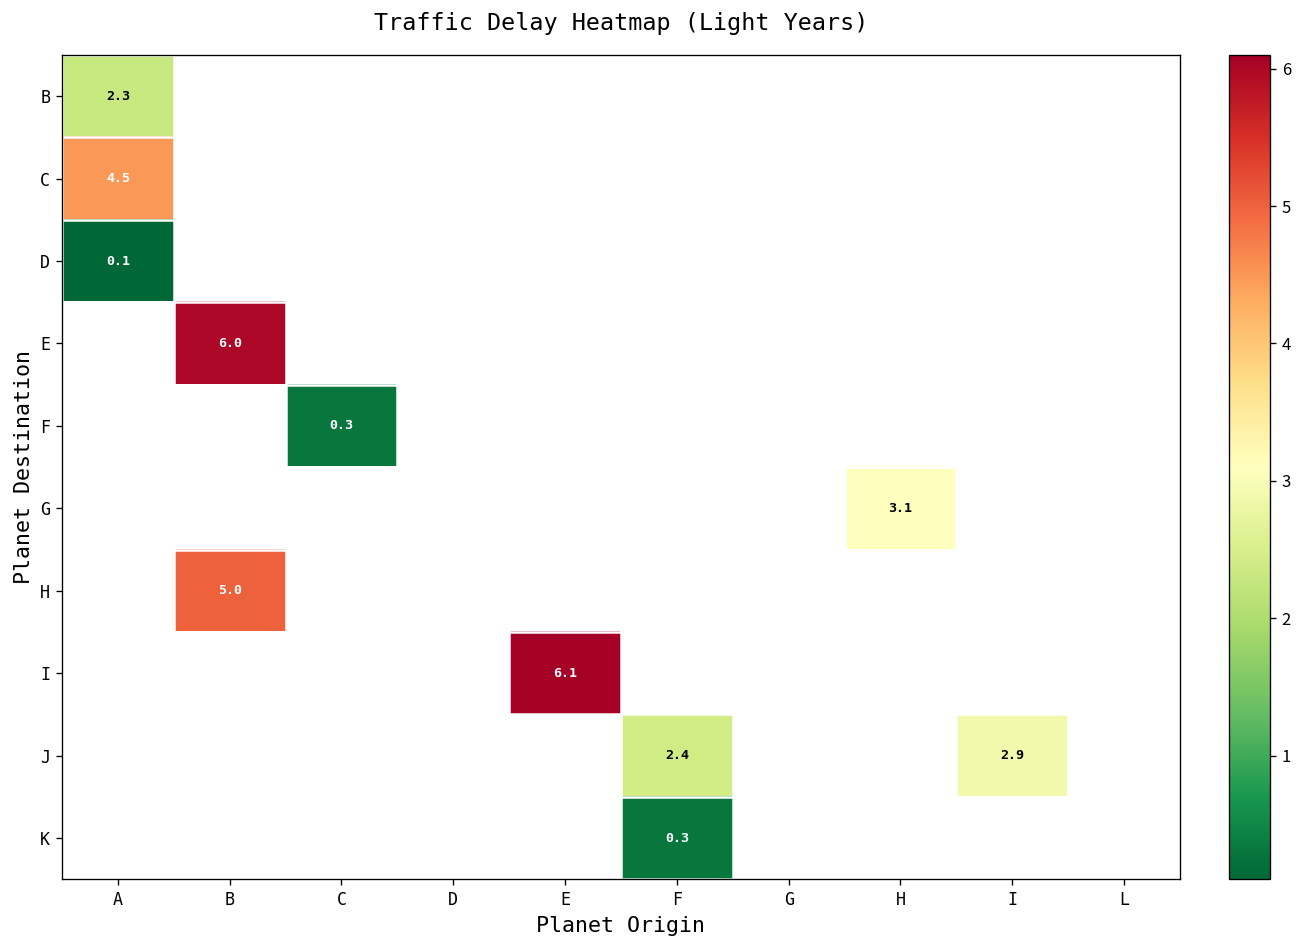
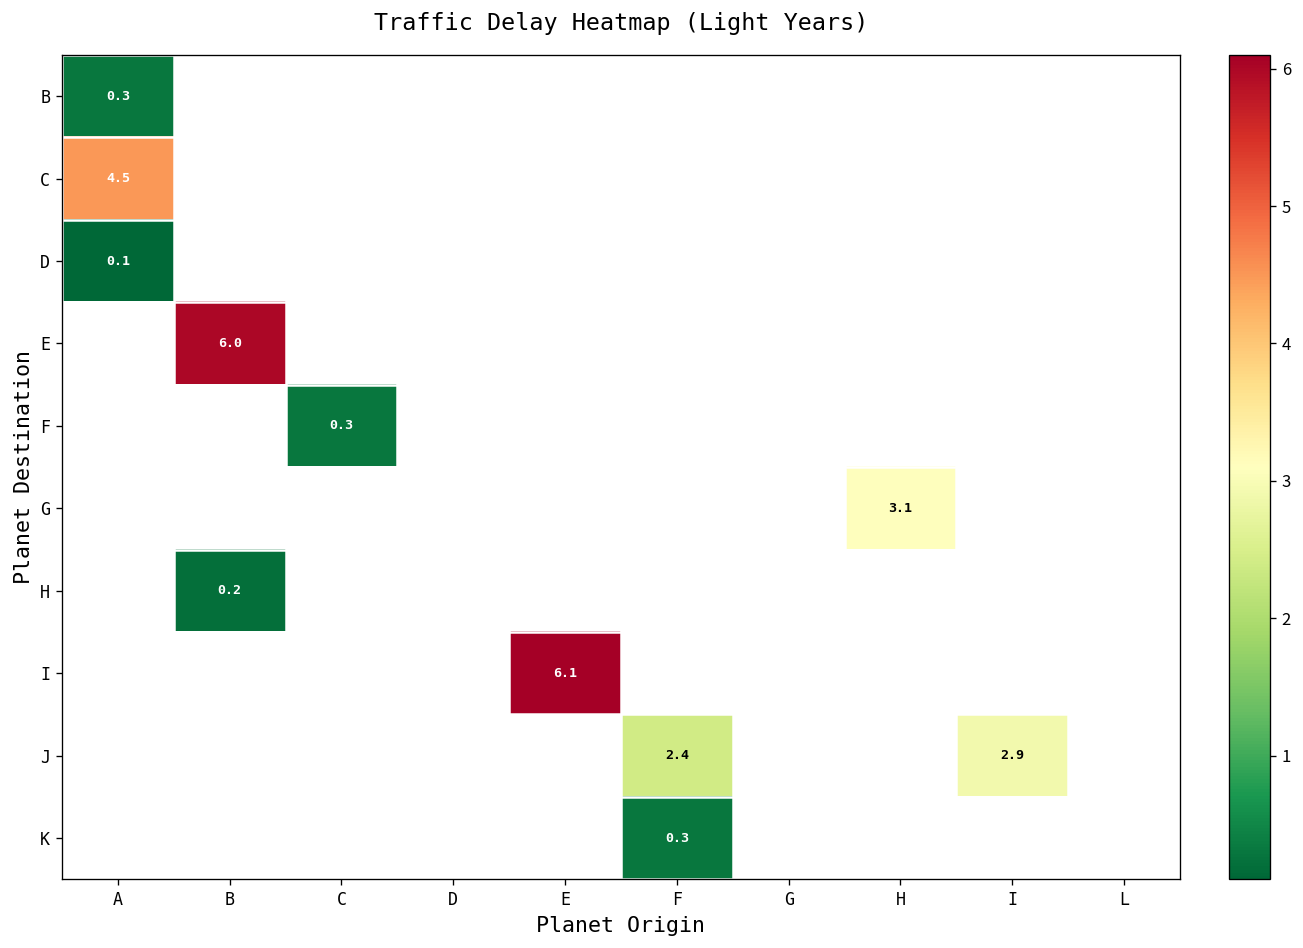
B, A: 2.3 -> 0.3
H, B: 5.0 -> 0.2
